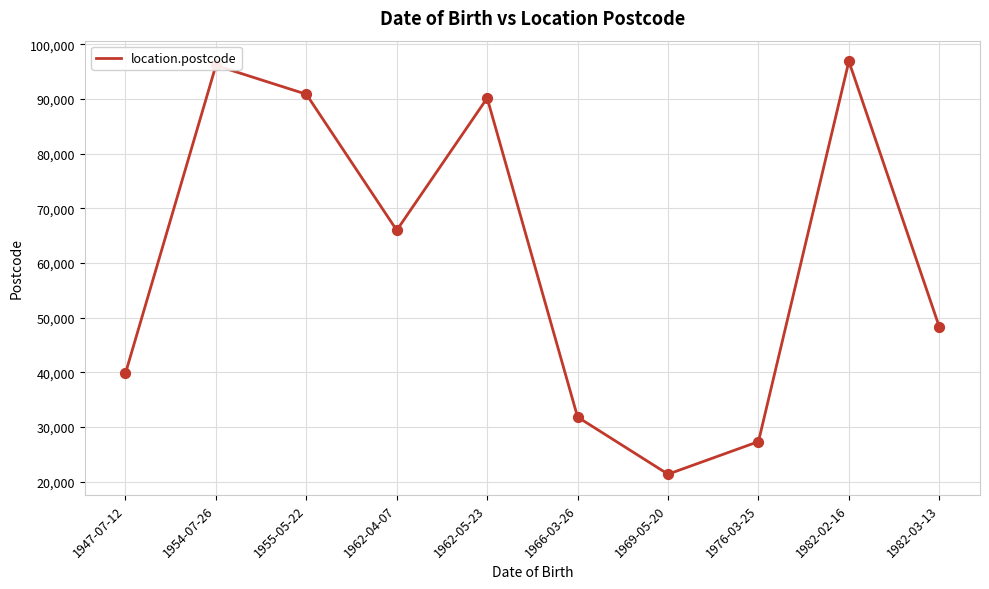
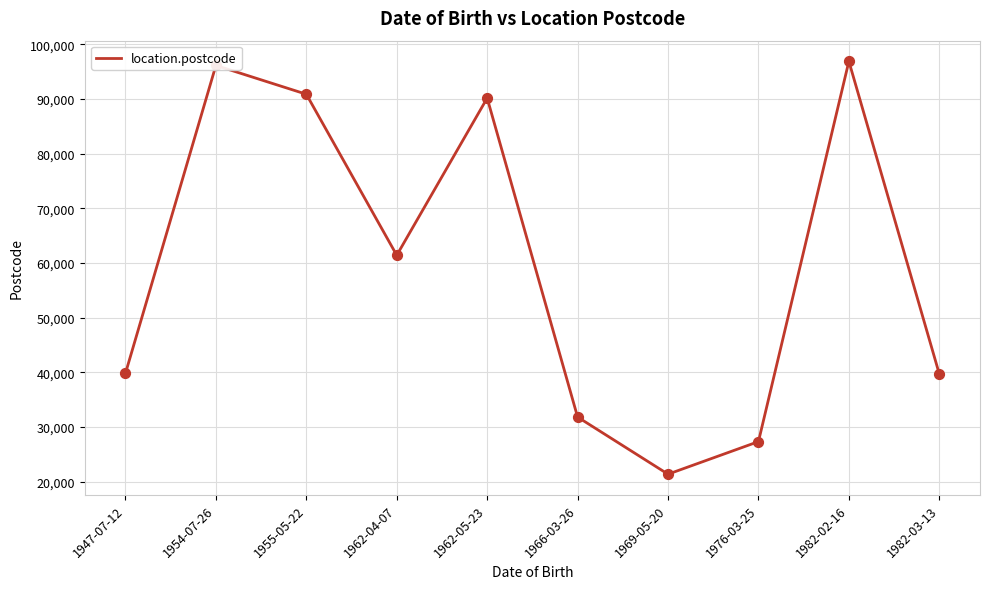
1962-04-07: 66,000 -> 61,000
1982-03-13: 48,000 -> 40,000
